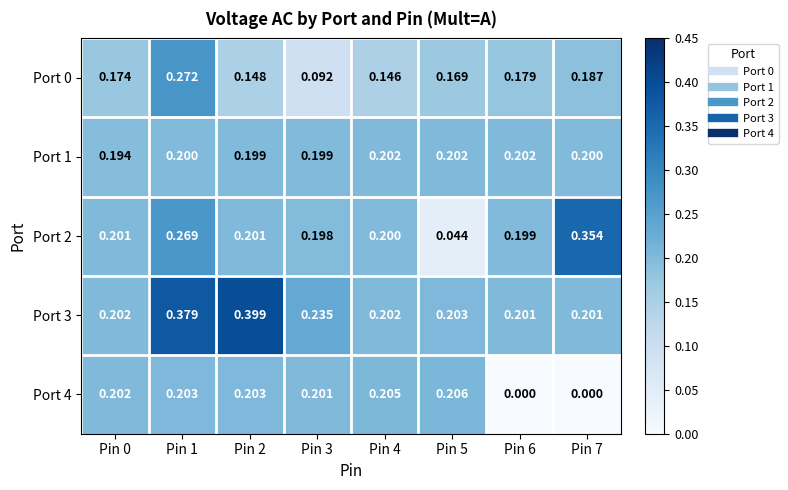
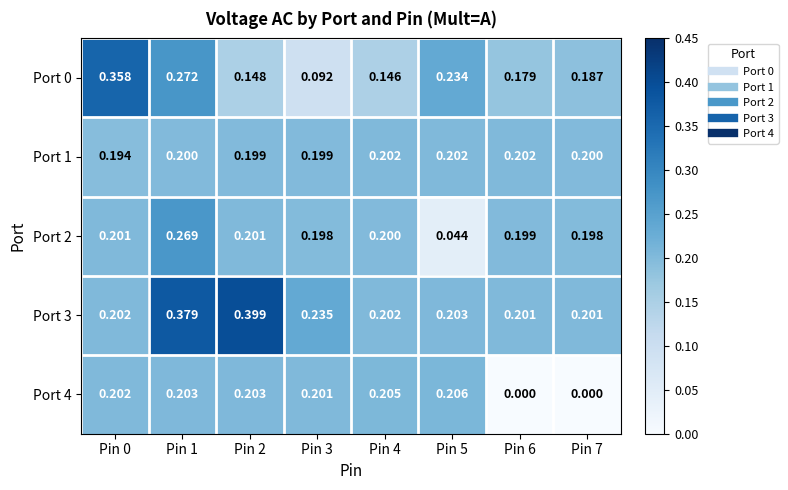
Port 0, Pin 0: 0.174 -> 0.358
Port 0, Pin 5: 0.169 -> 0.234
Port 2, Pin 7: 0.354 -> 0.198
